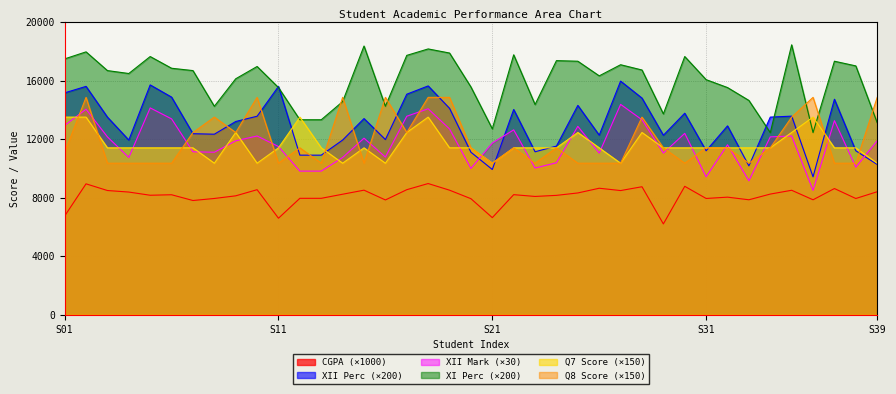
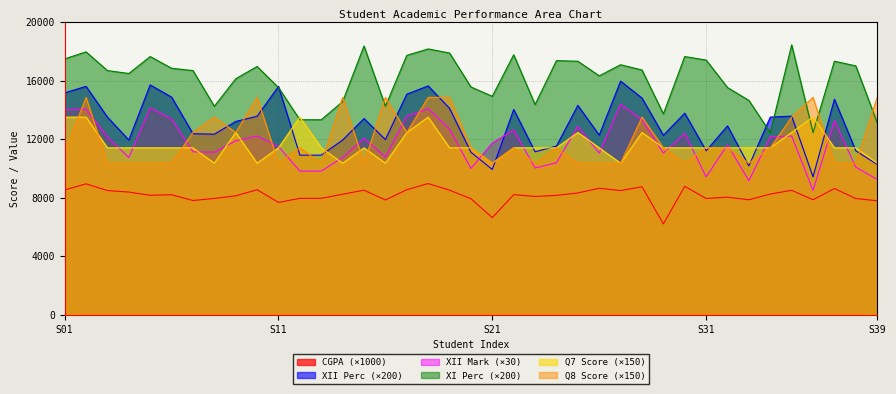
CGPA (×1000), S01: 6700 -> 8500
XII Mark (×30), S01: 12900 -> 14000
CGPA (×1000), S11: 6600 -> 7700
XI Perc (×200), S21: 12700 -> 14900
XI Perc (×200), S31: 16100 -> 17400
CGPA (×1000), S39: 8400 -> 7800
XII Mark (×30), S39: 11900 -> 9200
